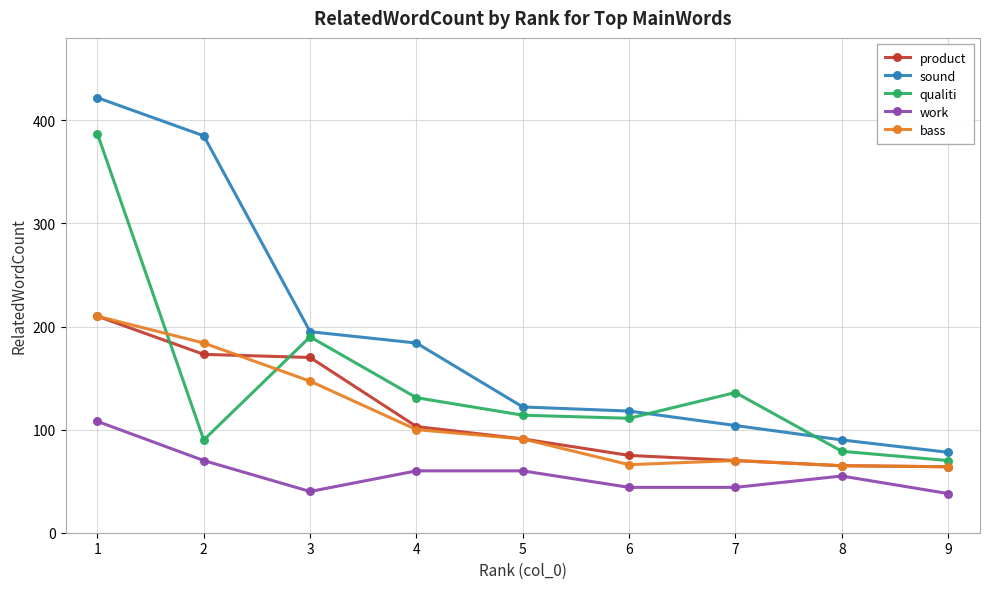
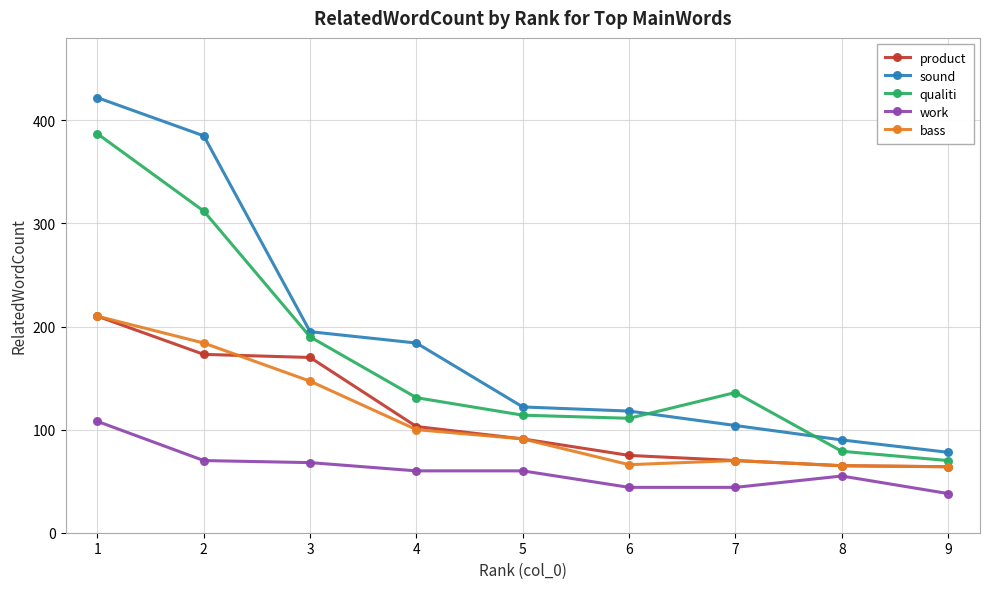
qualiti, 2: 90 -> 312
work, 3: 40 -> 68
